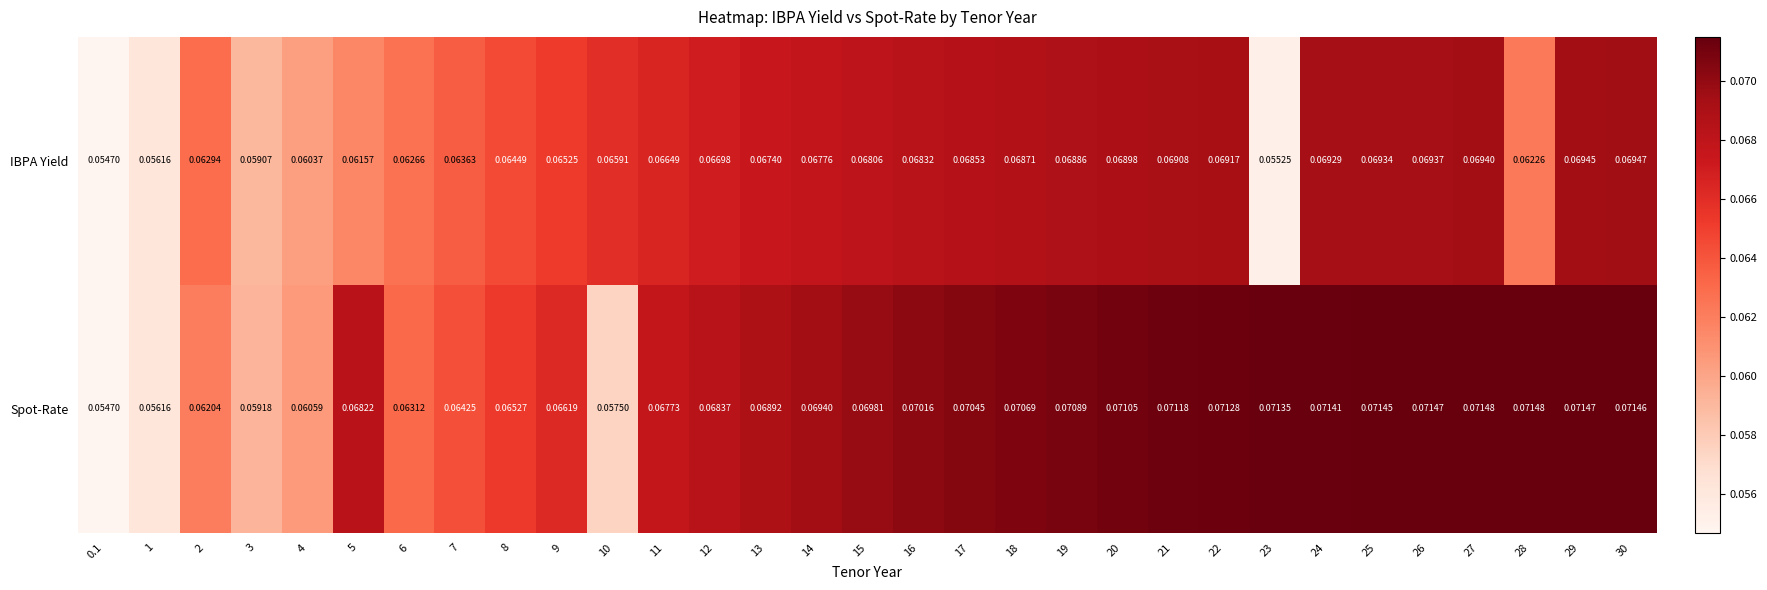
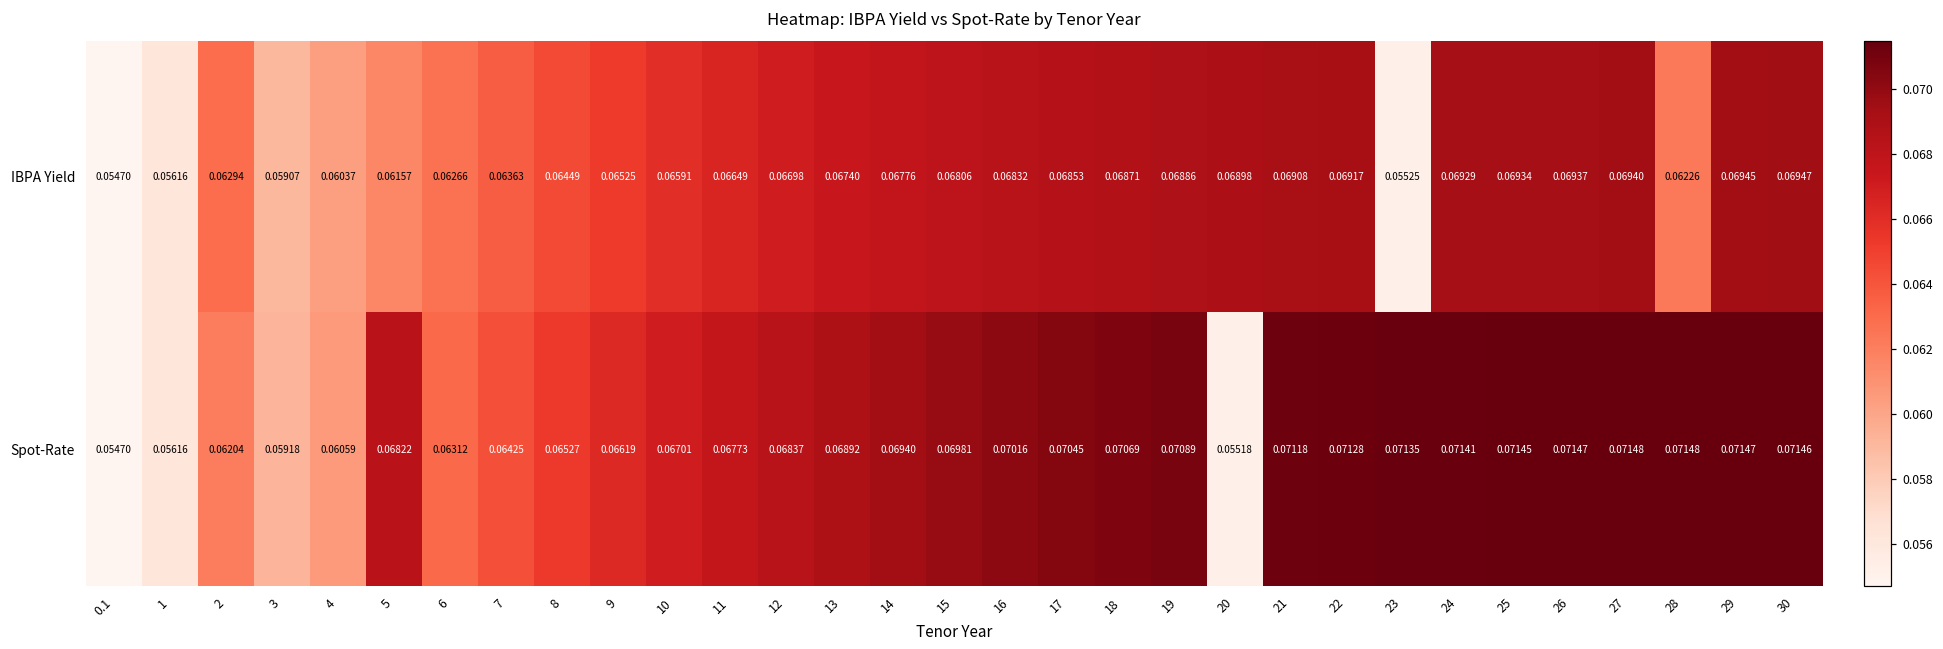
Spot-Rate, 10: 0.05750 -> 0.06701
Spot-Rate, 20: 0.07105 -> 0.05518
